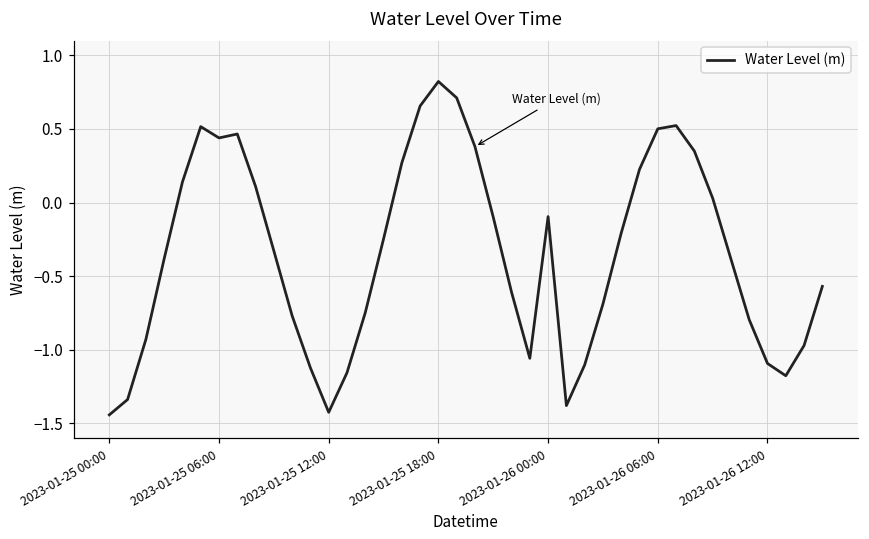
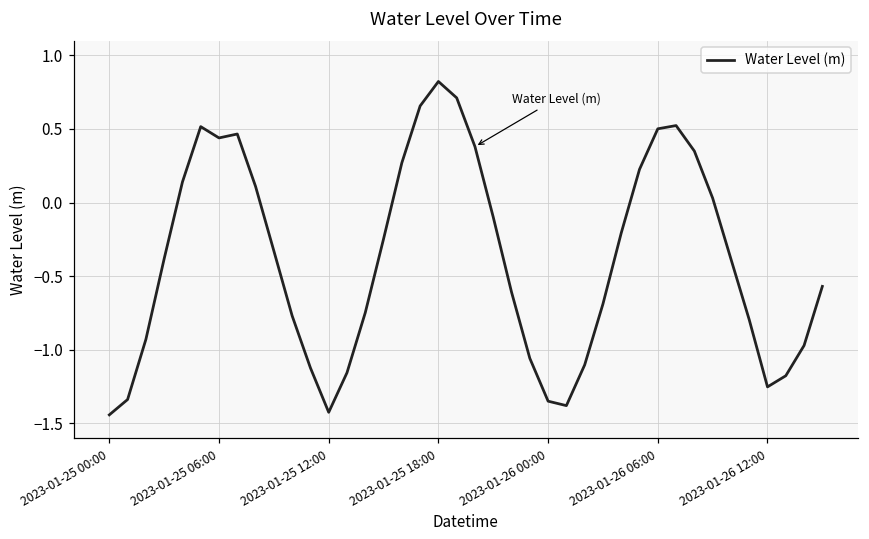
2023-01-26 00:00: -0.10 -> -1.35
2023-01-26 12:00: -1.09 -> -1.25
